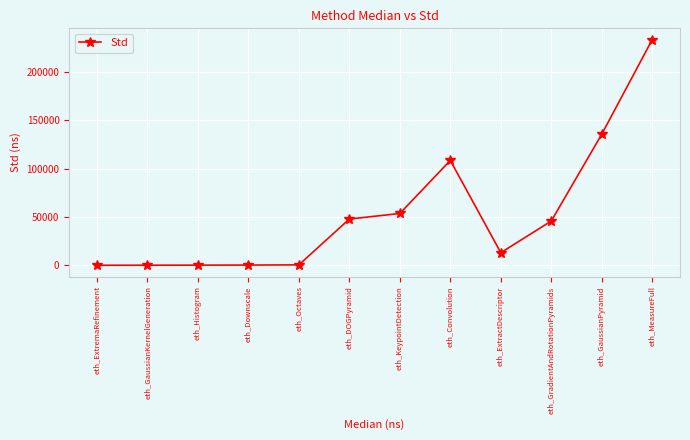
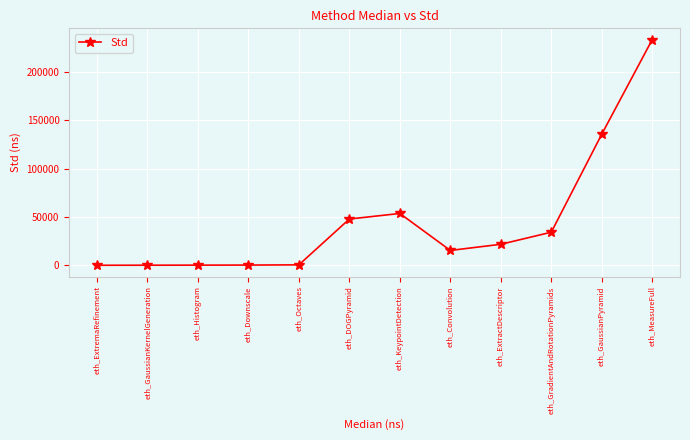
eth_Convolution: 110000 -> 20000
eth_ExtractDescriptor: 10000 -> 20000
eth_GradientAndRotationPyramids: 50000 -> 30000
